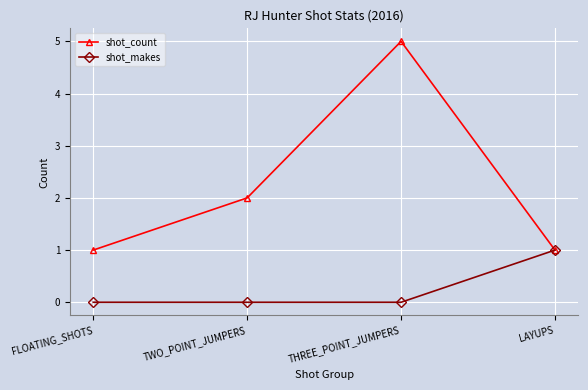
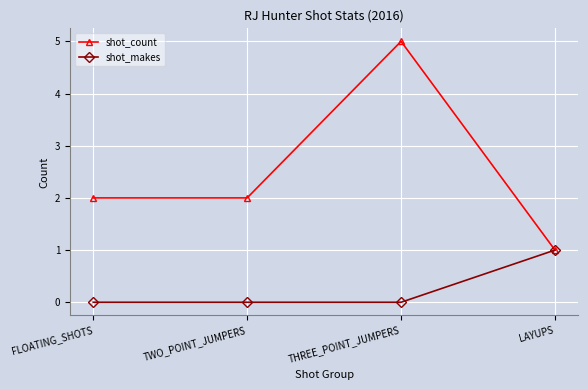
shot_count, FLOATING_SHOTS: 1 -> 2
